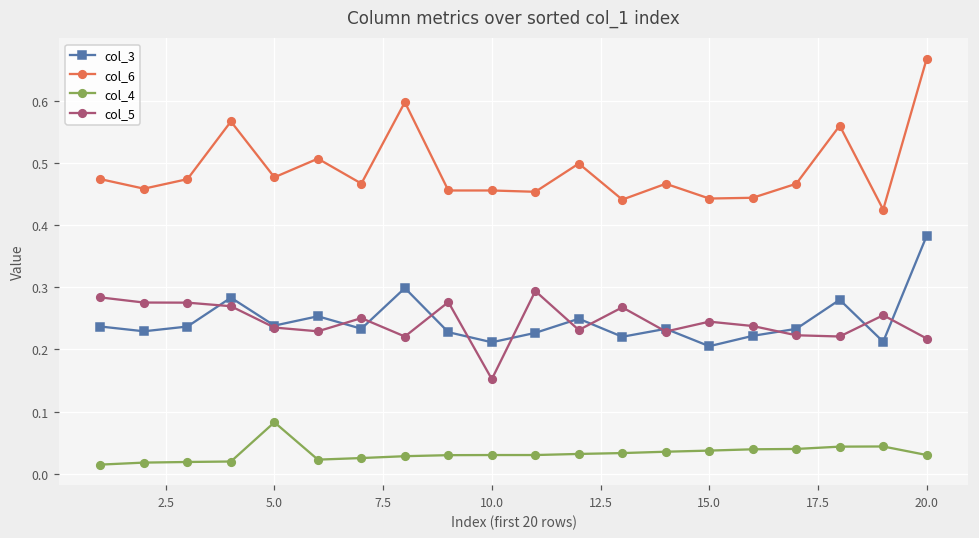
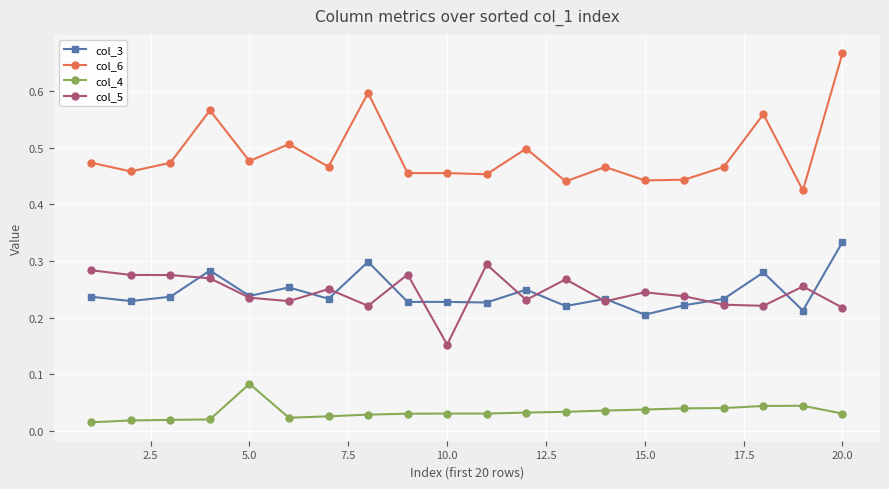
col_3, 10.0: 0.21 -> 0.23
col_3, 20.0: 0.38 -> 0.33
